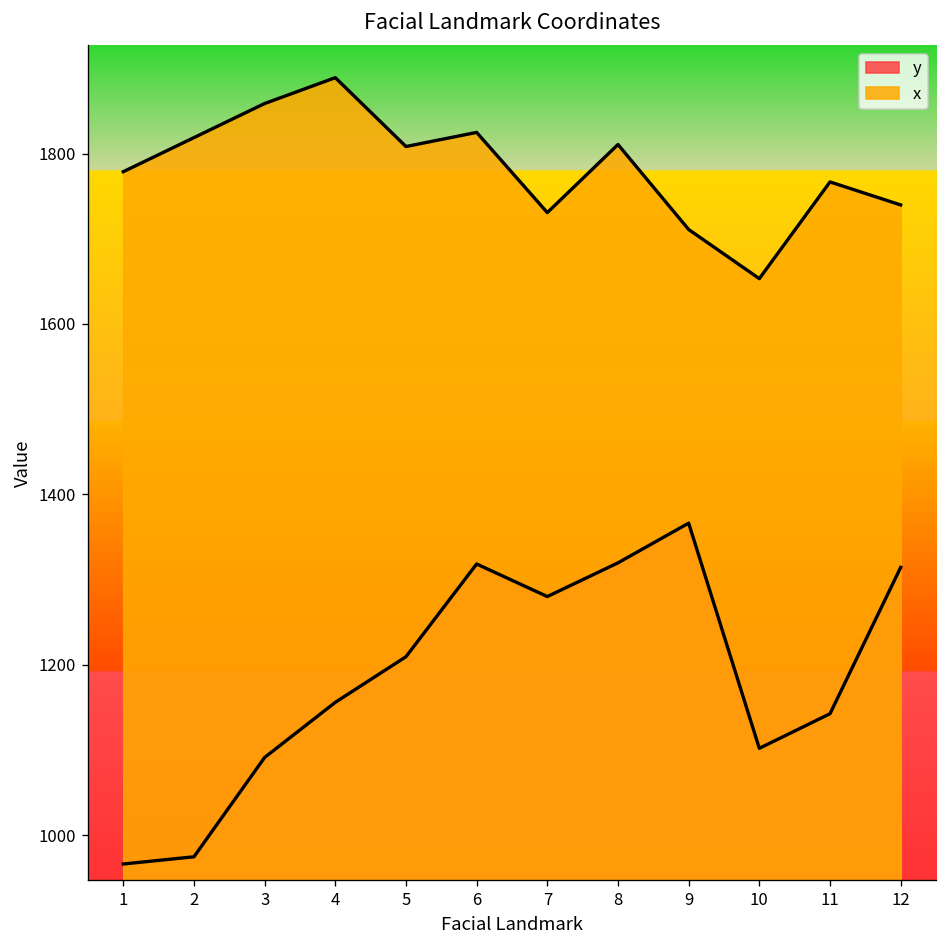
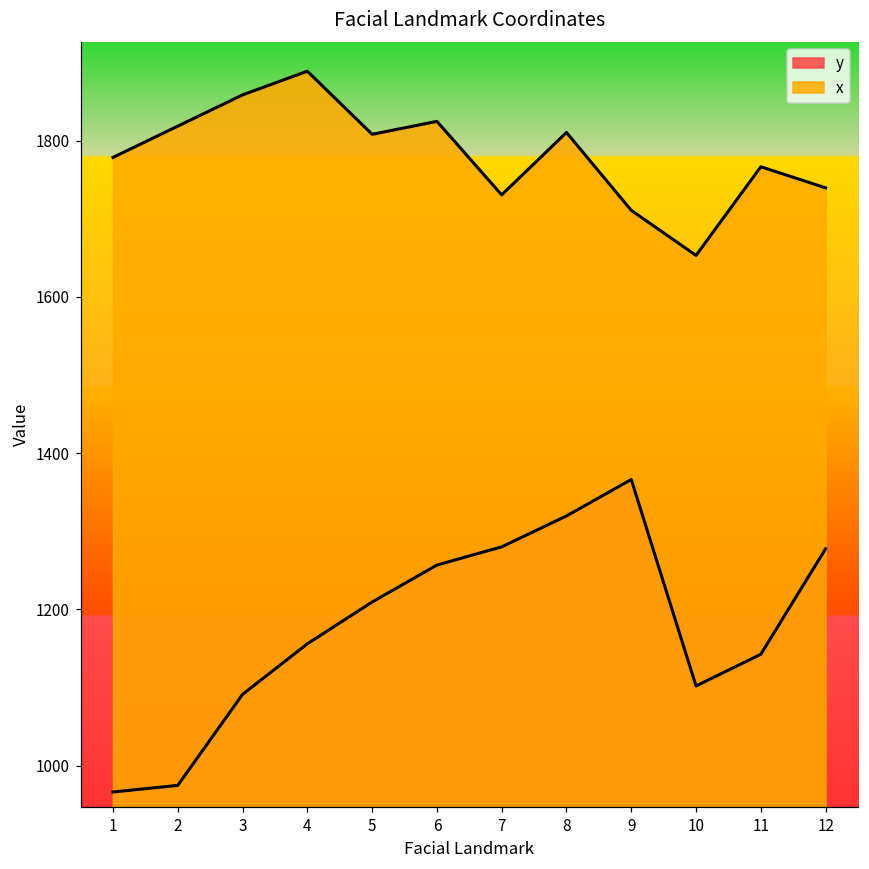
y, 6: 1320 -> 1260
y, 12: 1310 -> 1280
